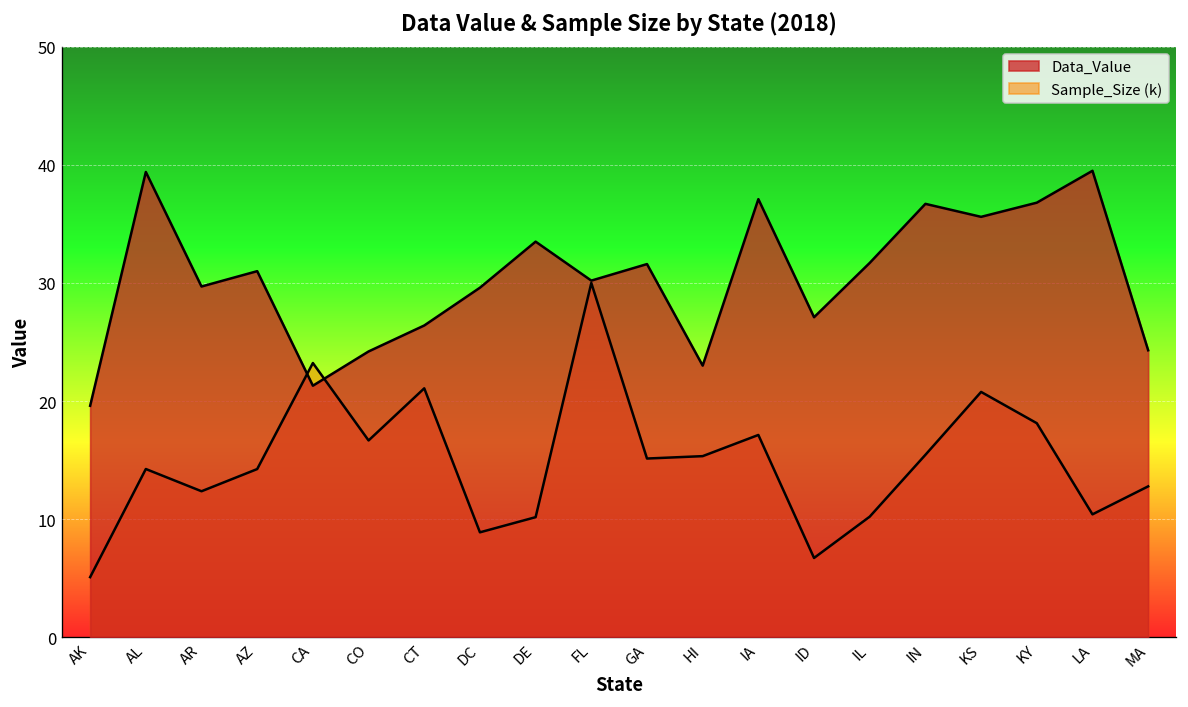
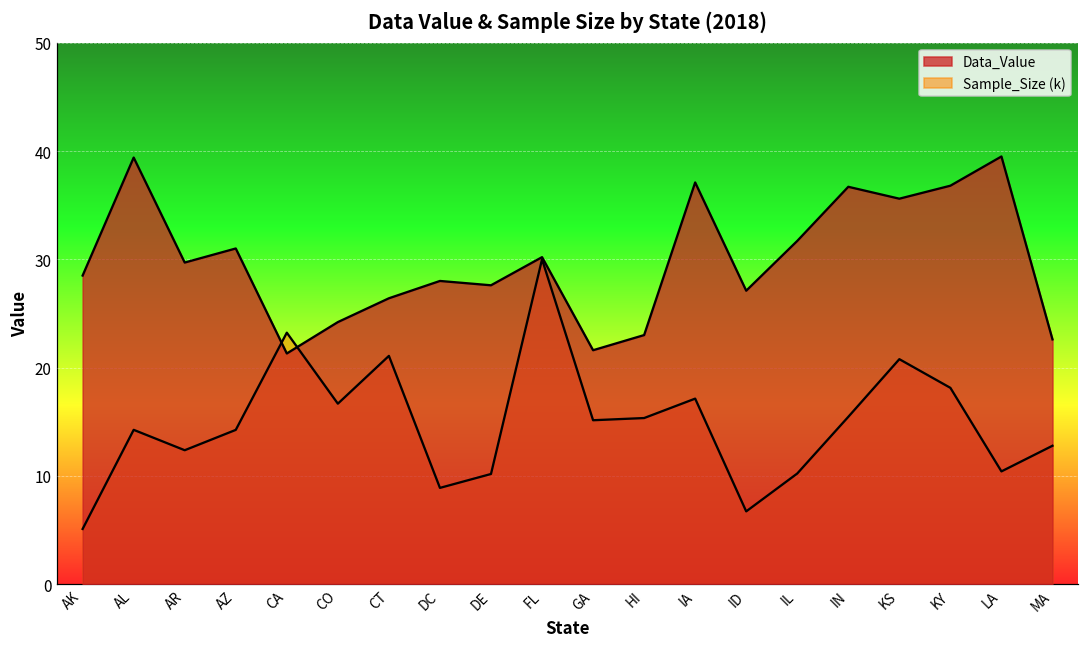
Data_Value, AK: 20 -> 29
Data_Value, DC: 30 -> 28
Data_Value, DE: 34 -> 28
Data_Value, GA: 32 -> 22
Data_Value, MA: 24 -> 23
